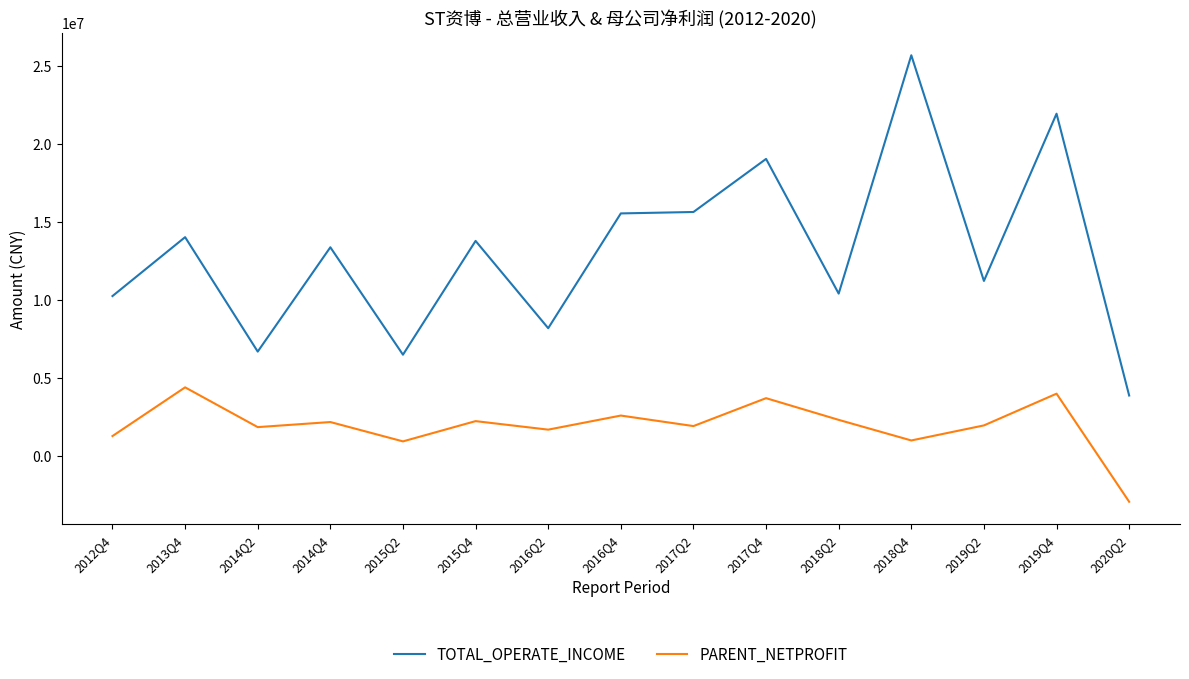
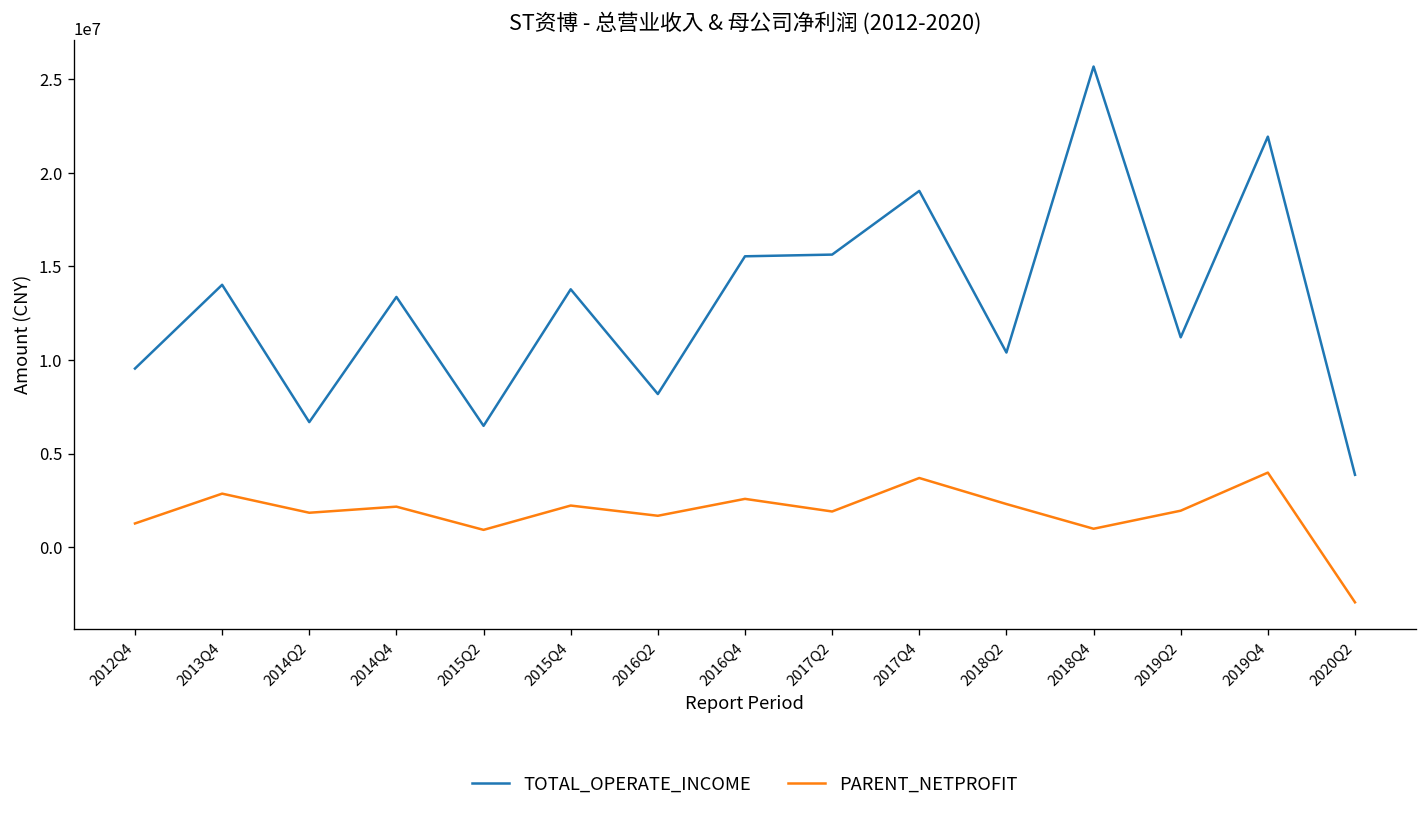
TOTAL_OPERATE_INCOME, 2012Q4: 10200000 -> 9500000
PARENT_NETPROFIT, 2013Q4: 4400000 -> 2900000
